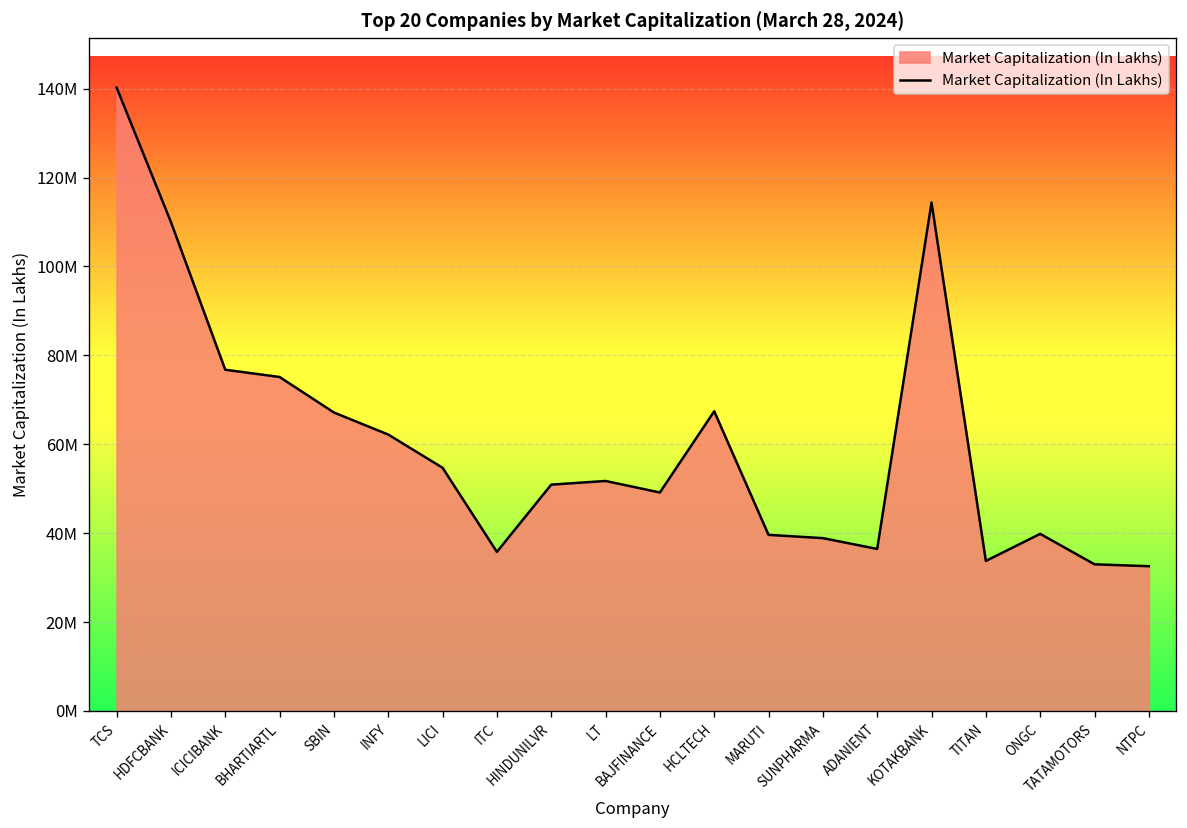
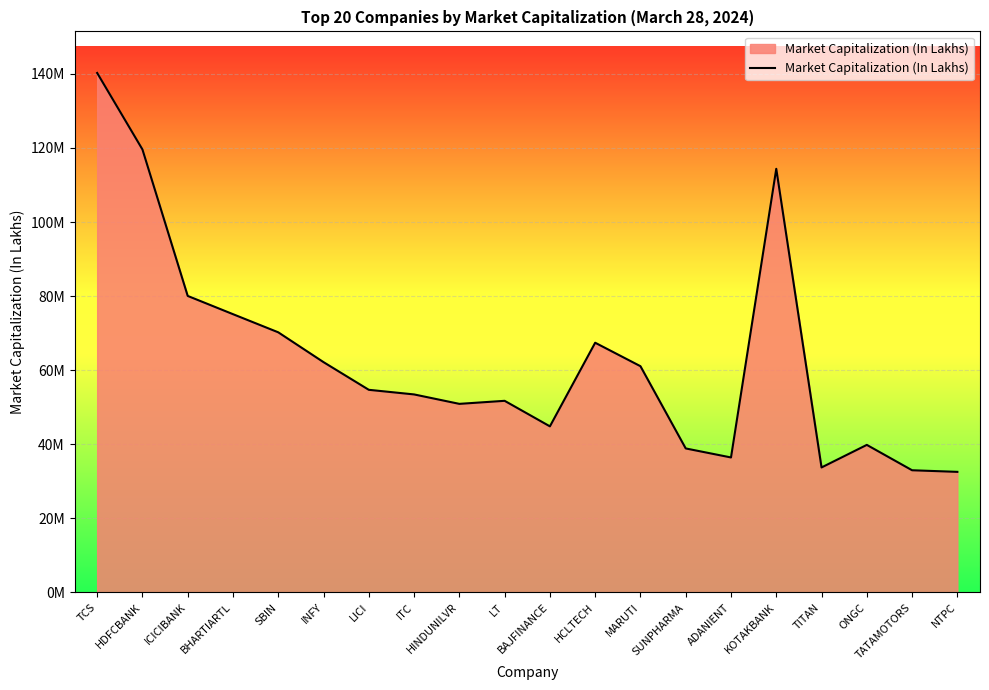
HDFCBANK: 110000000 -> 120000000
ICICIBANK: 77000000 -> 80000000
SBIN: 67000000 -> 70000000
ITC: 36000000 -> 53000000
BAJFINANCE: 49000000 -> 45000000
MARUTI: 40000000 -> 61000000
